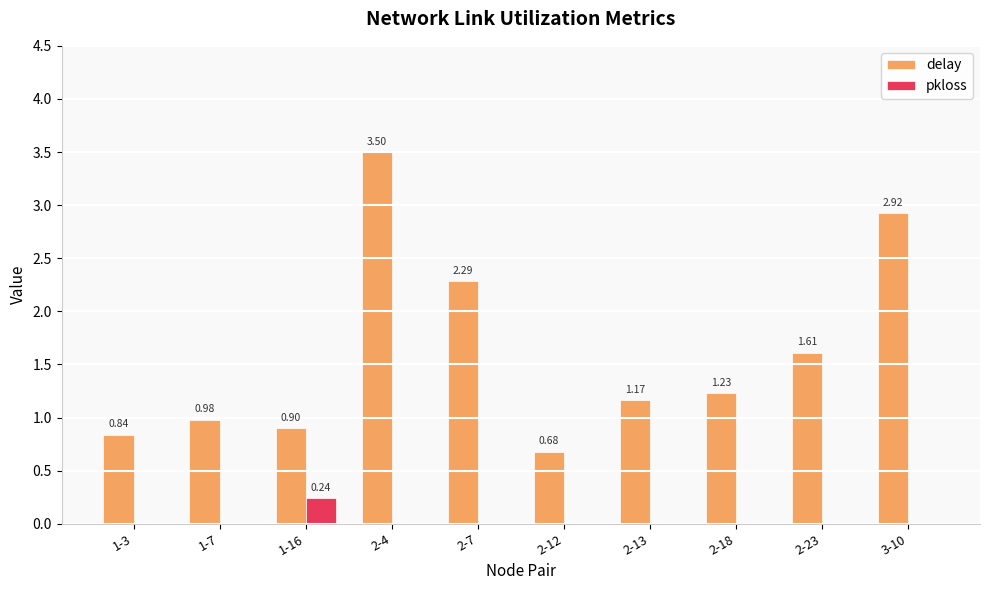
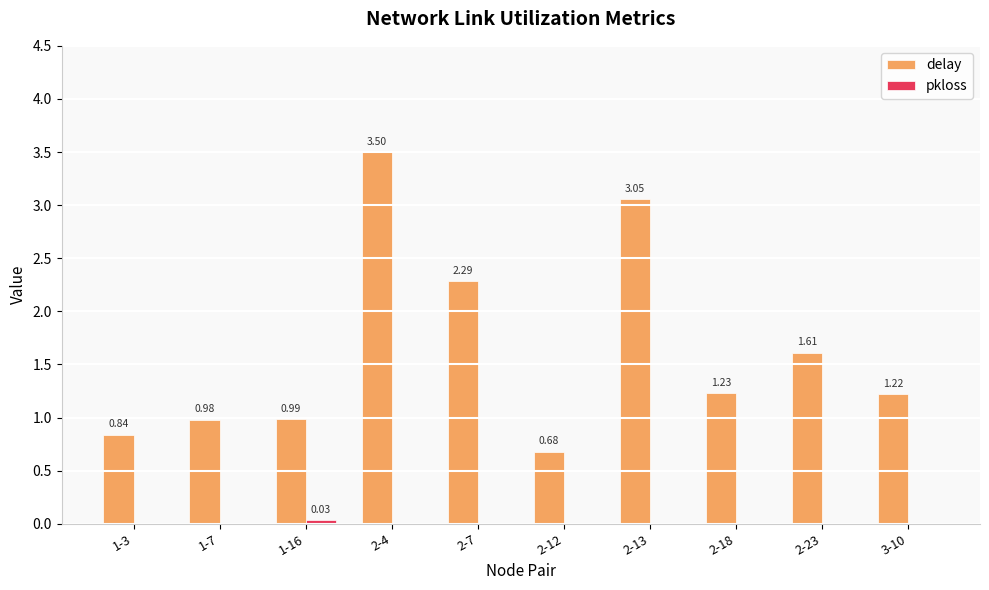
delay, 1-16: 0.90 -> 0.99
pkloss, 1-16: 0.24 -> 0.03
delay, 2-13: 1.17 -> 3.05
delay, 3-10: 2.92 -> 1.22
